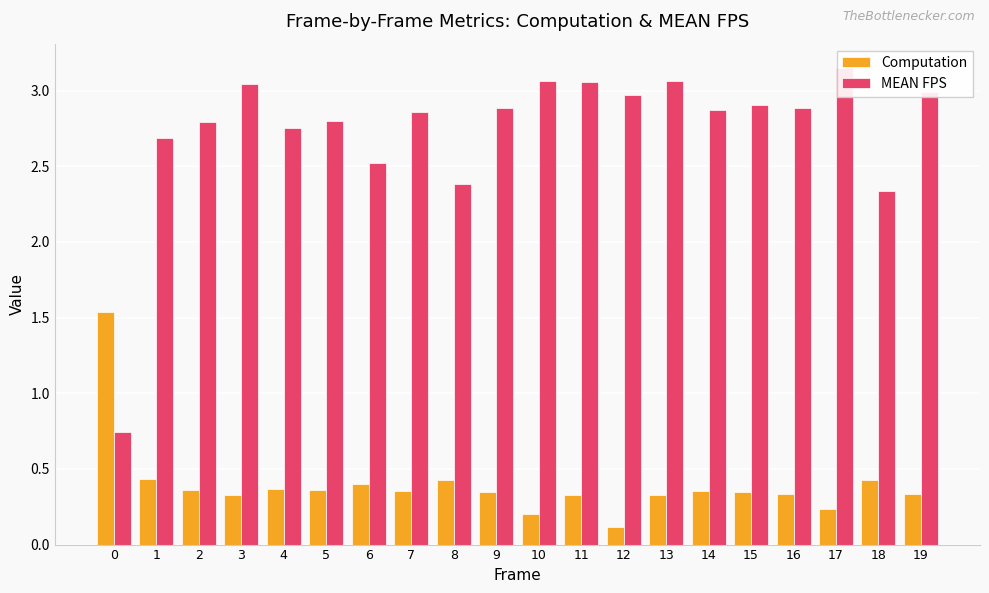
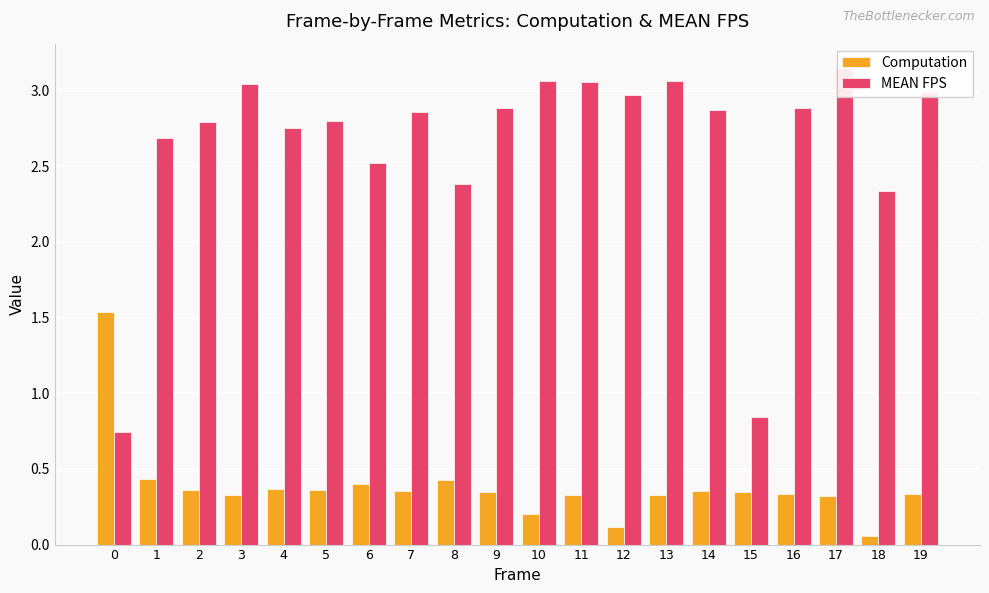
MEAN FPS, 15: 2.91 -> 0.85
Computation, 17: 0.23 -> 0.32
Computation, 18: 0.43 -> 0.06
